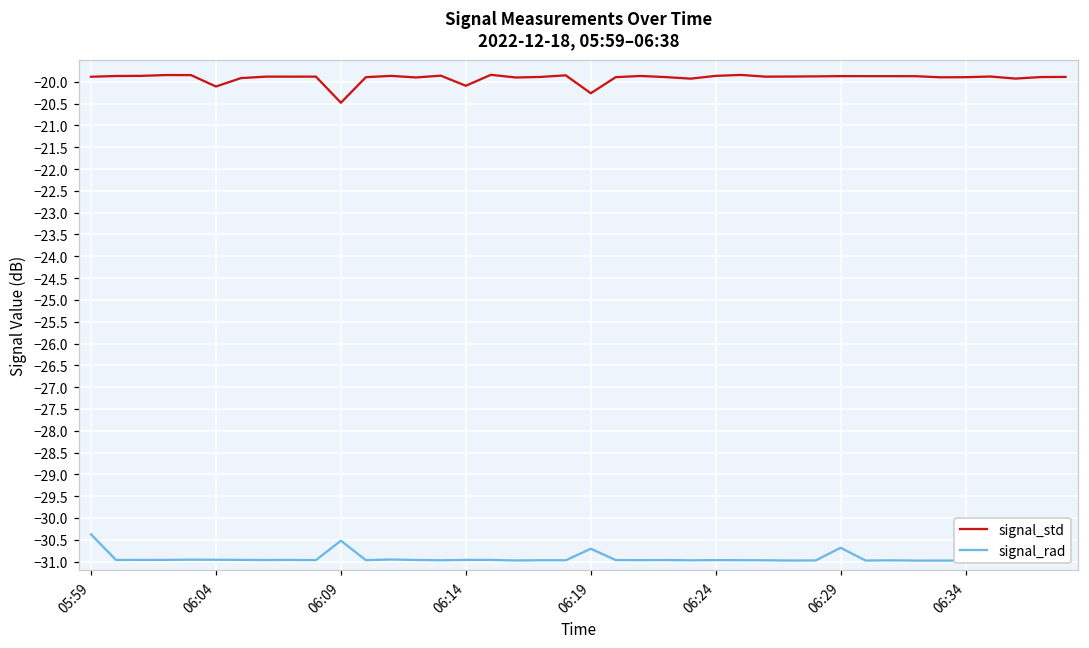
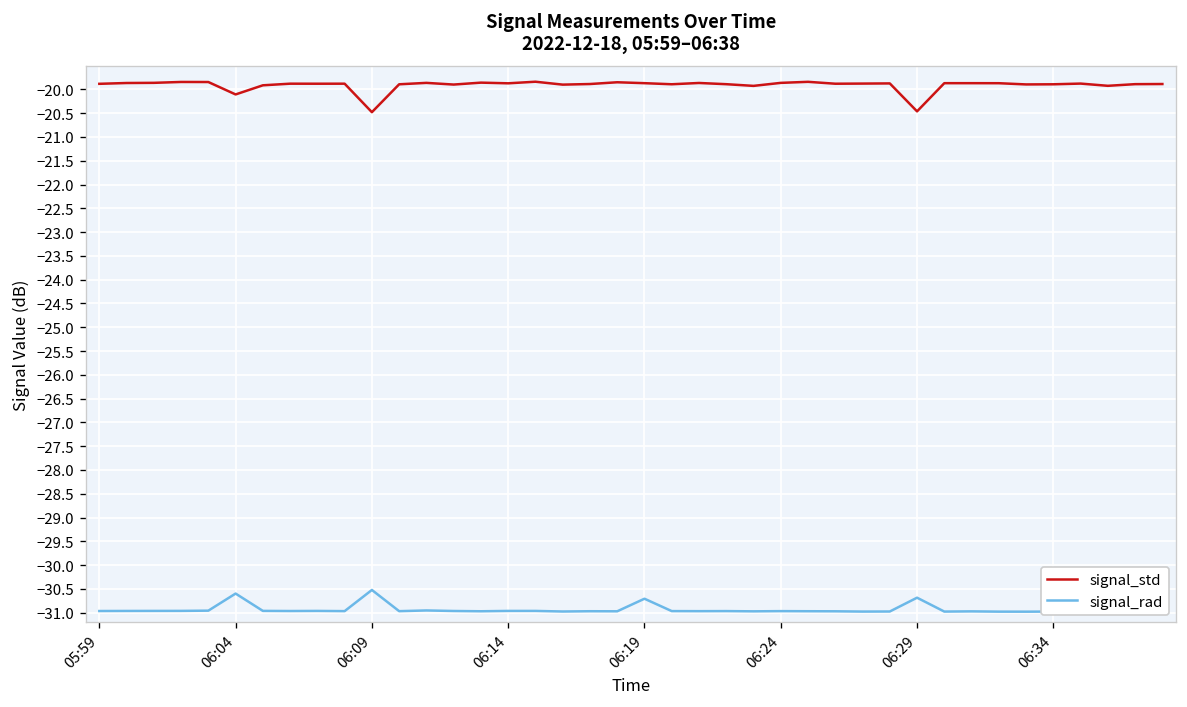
signal_rad, 05:59: -30.4 -> -31.0
signal_rad, 06:04: -31.0 -> -30.6
signal_std, 06:14: -20.1 -> -19.9
signal_std, 06:19: -20.3 -> -19.9
signal_std, 06:29: -19.9 -> -20.5
